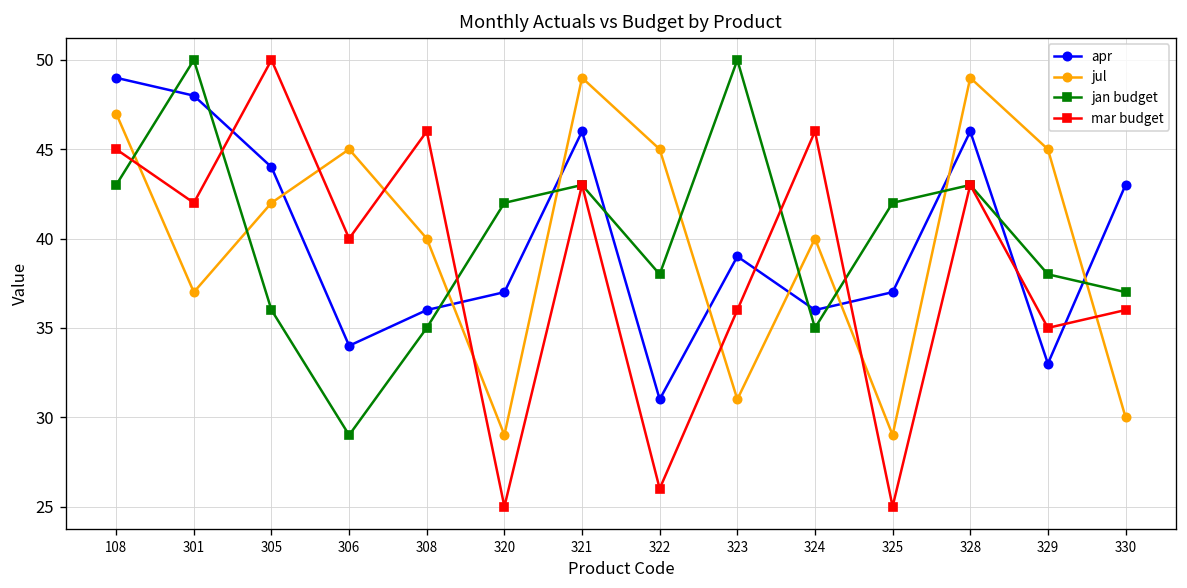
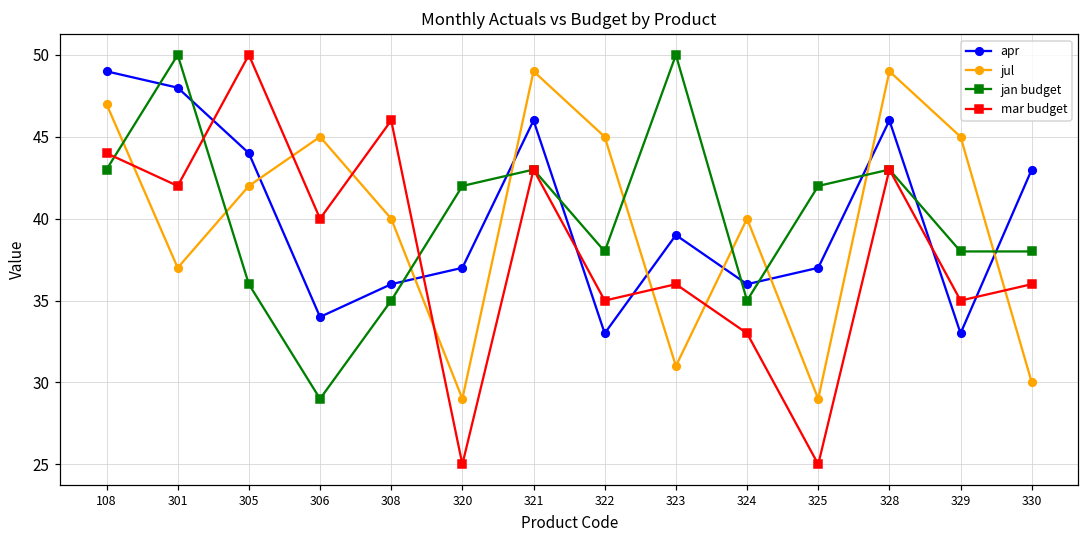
mar budget, 108: 45 -> 44
apr, 322: 31 -> 33
mar budget, 322: 26 -> 35
mar budget, 324: 46 -> 33
jan budget, 330: 37 -> 38
